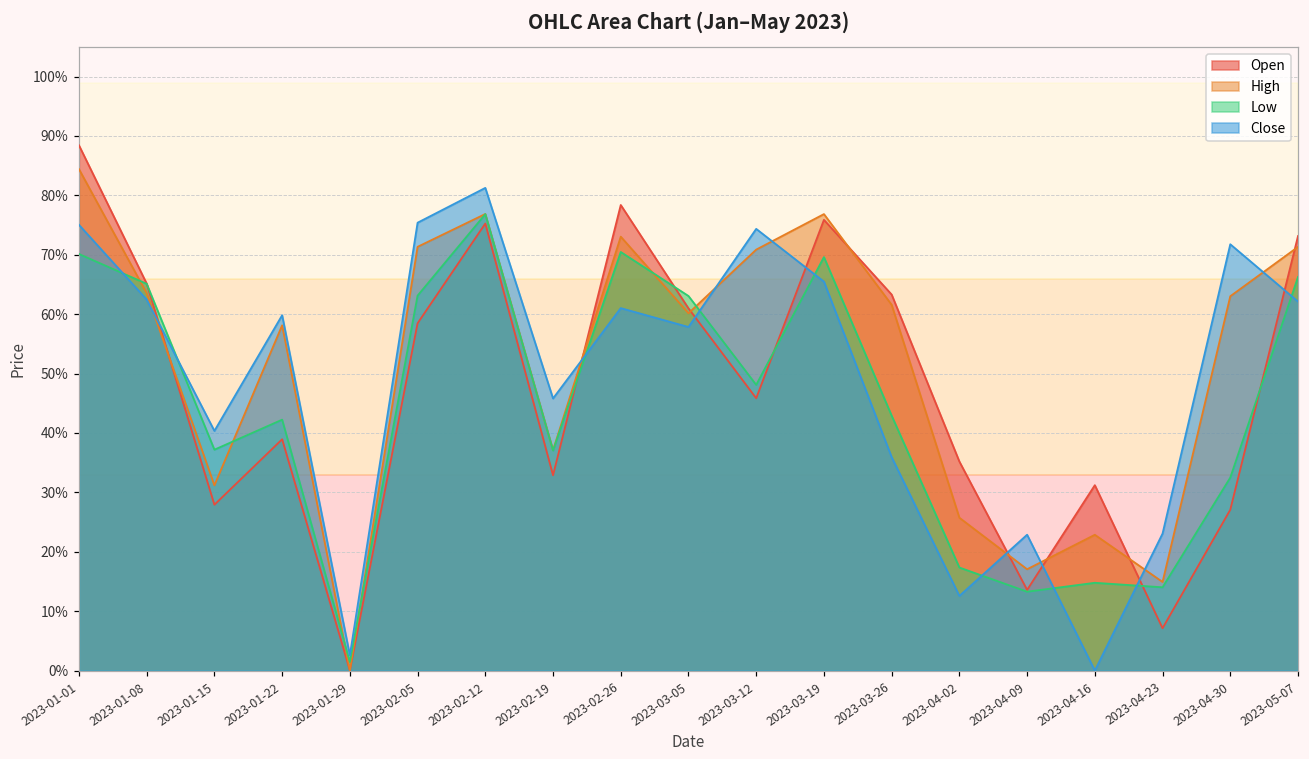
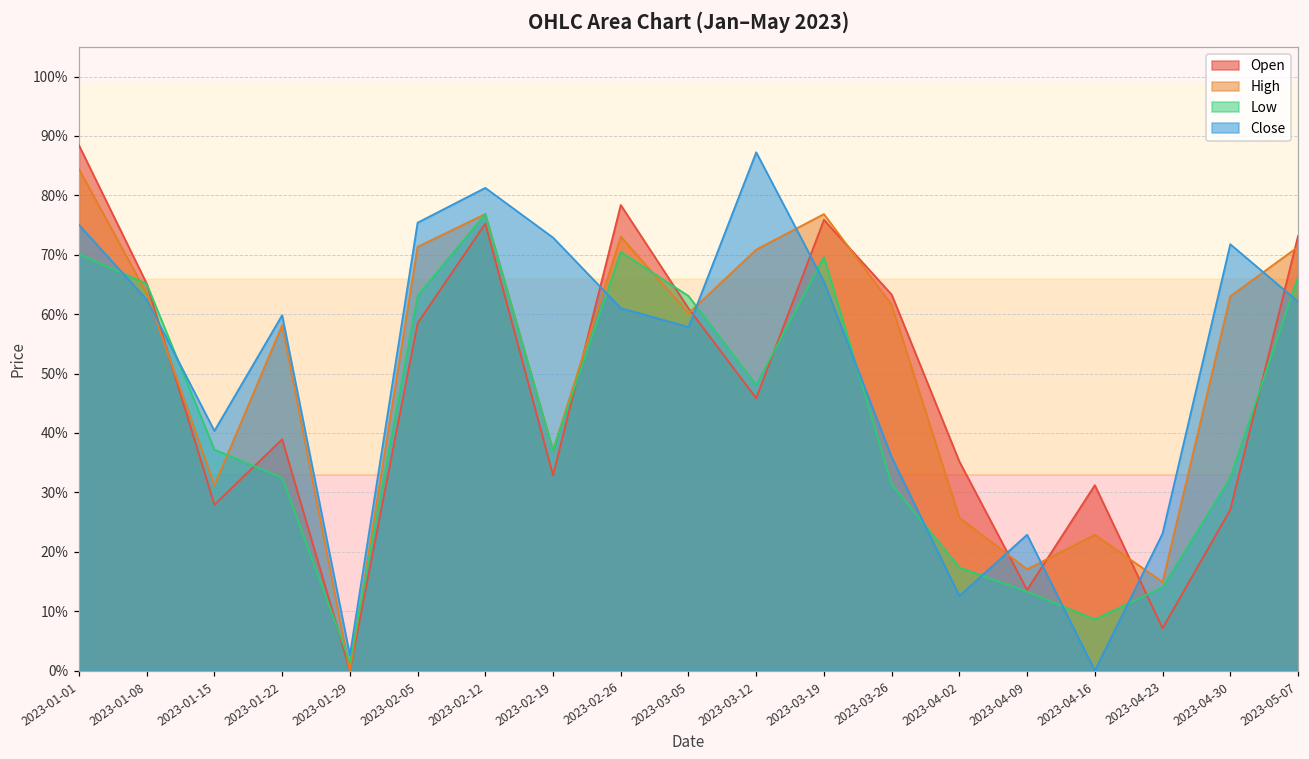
Low, 2023-01-22: 42% -> 32%
Close, 2023-02-19: 46% -> 73%
Close, 2023-03-12: 74% -> 87%
Low, 2023-03-26: 43% -> 31%
Low, 2023-04-16: 15% -> 9%
